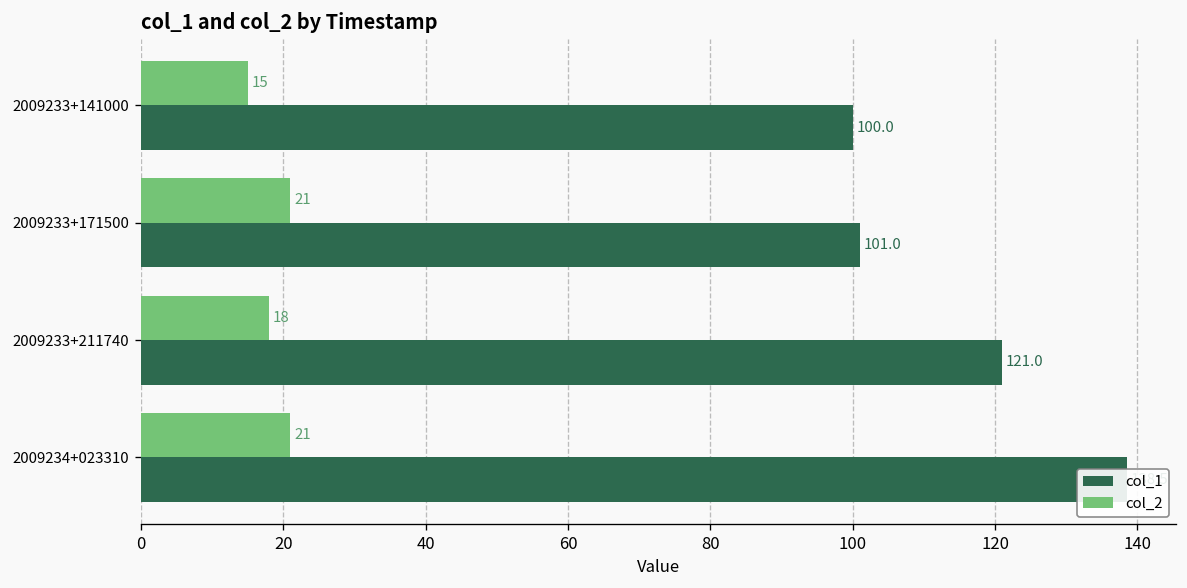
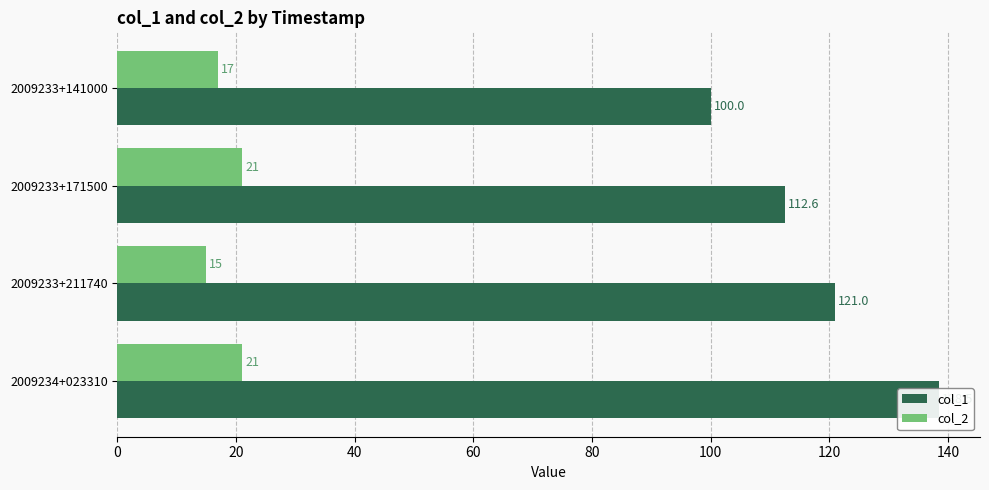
col_2, 2009233+141000: 15 -> 17
col_1, 2009233+171500: 101.0 -> 112.6
col_2, 2009233+211740: 18 -> 15
